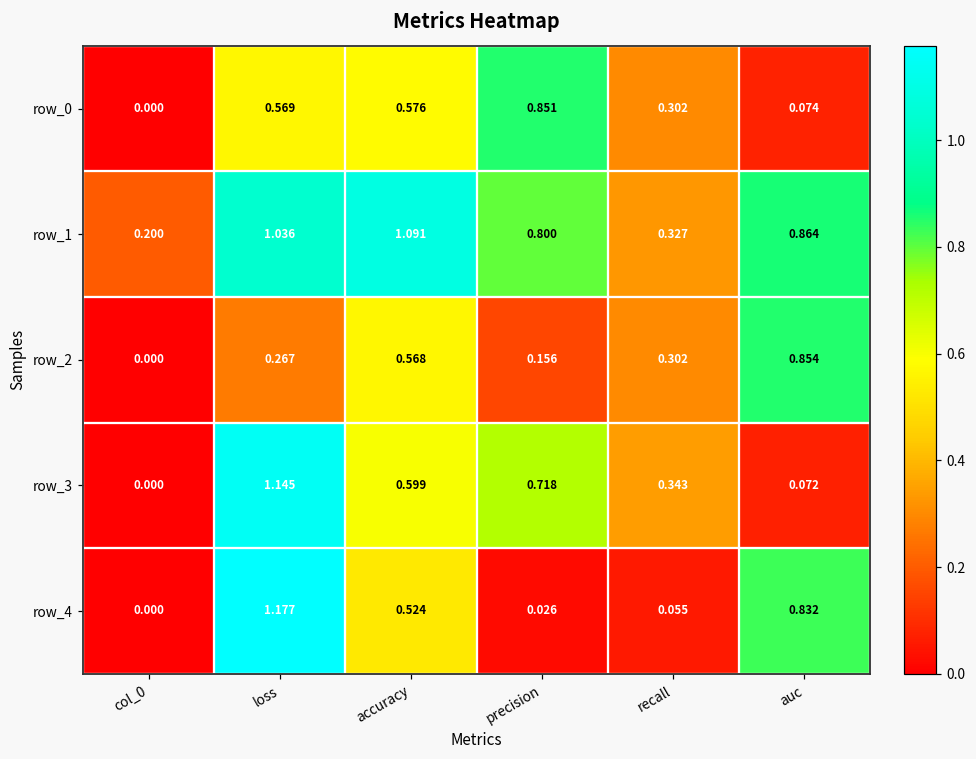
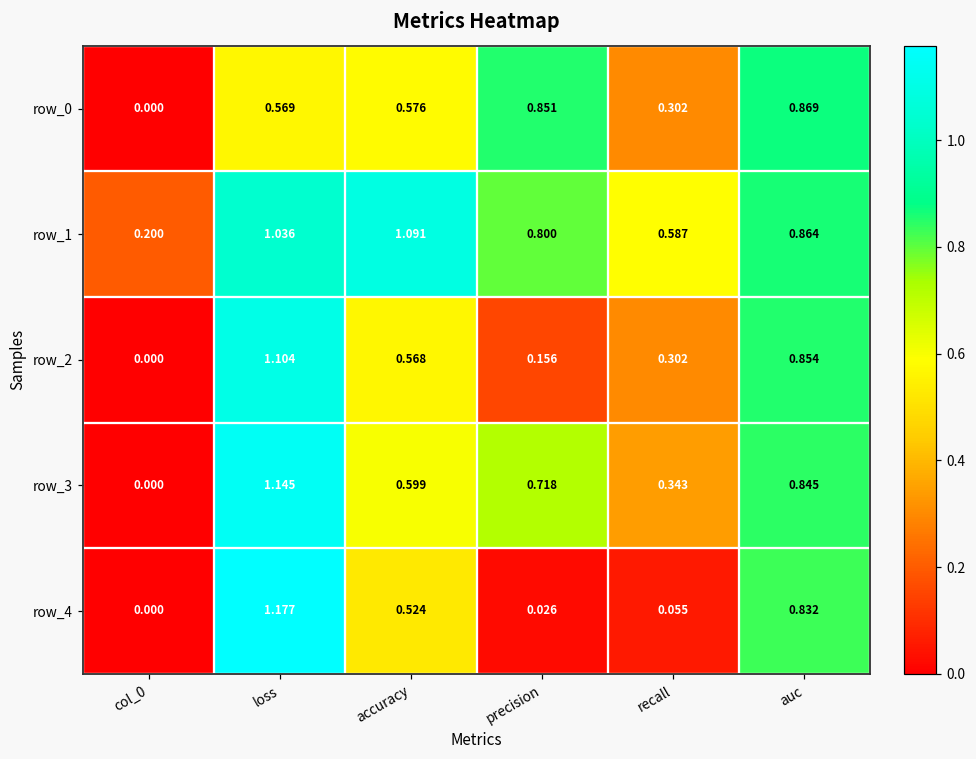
row_0, auc: 0.074 -> 0.869
row_1, recall: 0.327 -> 0.587
row_2, loss: 0.267 -> 1.104
row_3, auc: 0.072 -> 0.845
